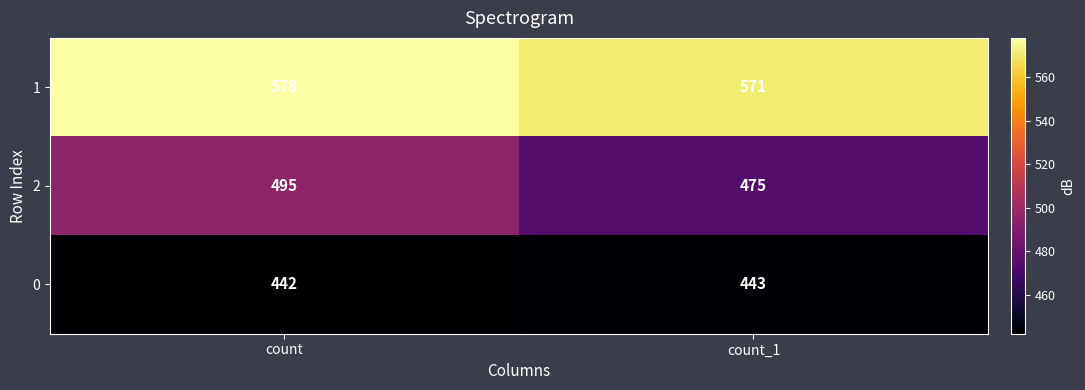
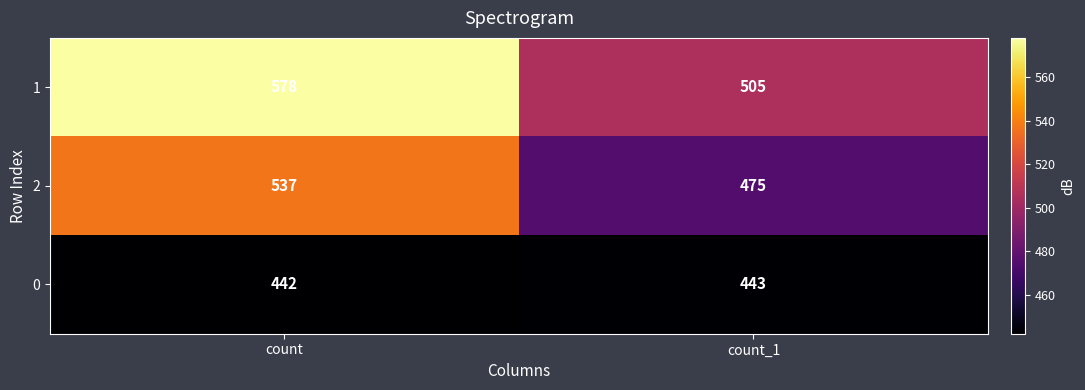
1, count_1: 571 -> 505
2, count: 495 -> 537
